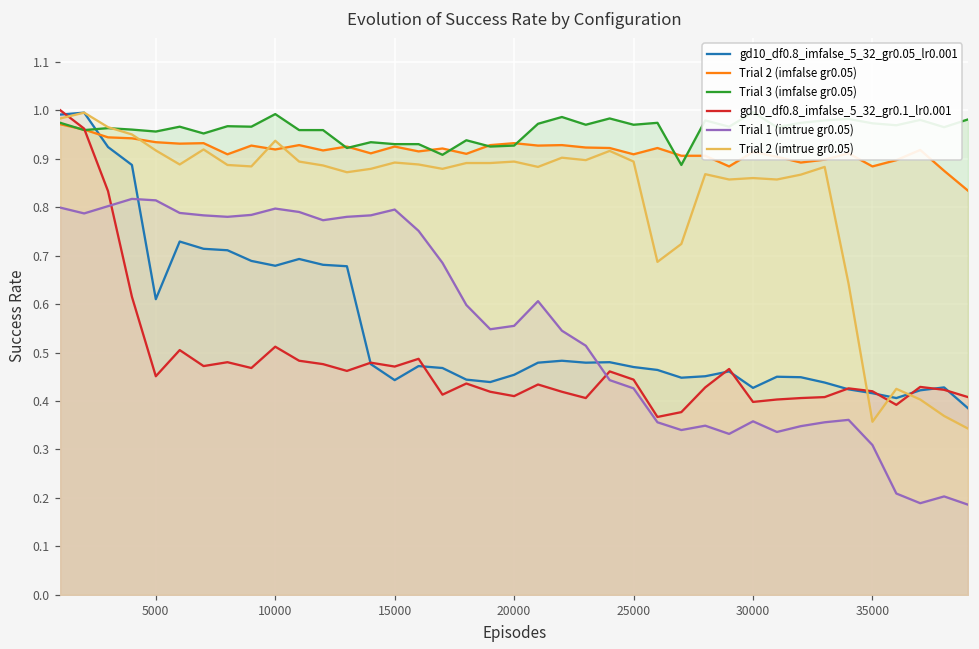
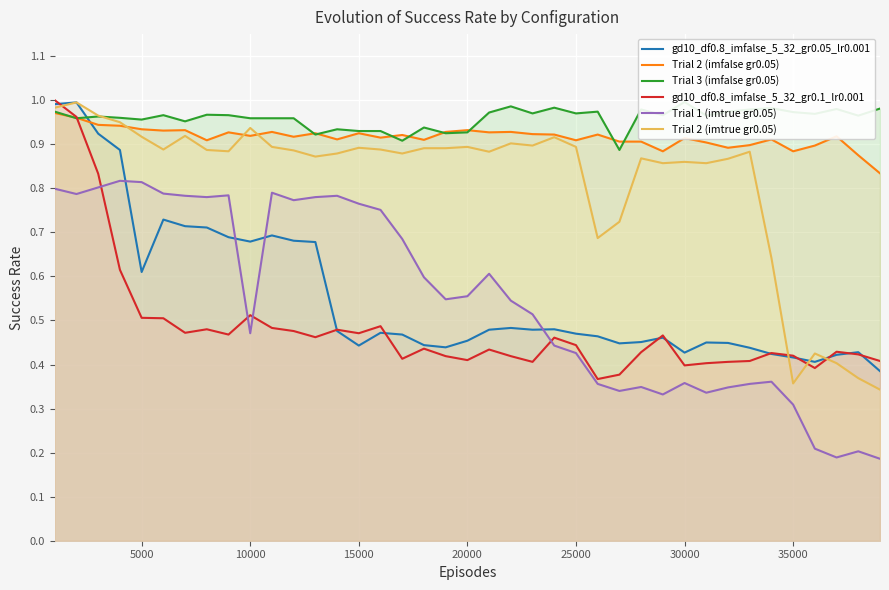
gd10_df0.8_imfalse_5_32_gr0.1_lr0.001, 5000: 0.45 -> 0.51
Trial 3 (imfalse gr0.05), 10000: 0.99 -> 0.96
Trial 1 (imtrue gr0.05), 10000: 0.80 -> 0.47
Trial 1 (imtrue gr0.05), 15000: 0.80 -> 0.77
